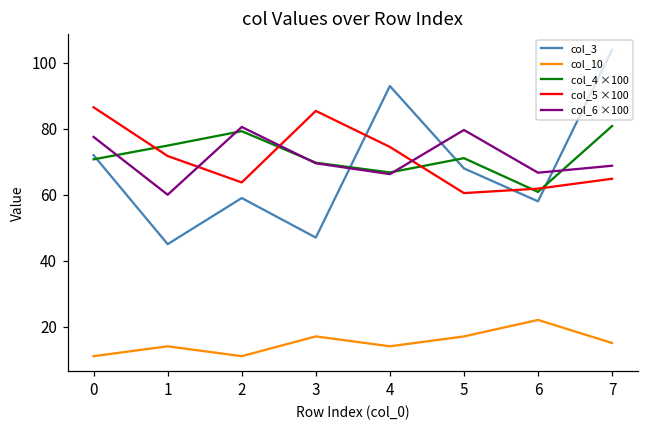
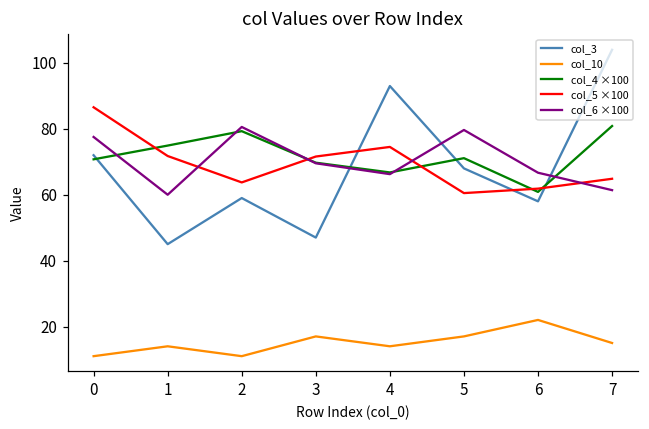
col_5 ×100, 3: 85 -> 72
col_6 ×100, 7: 69 -> 61
